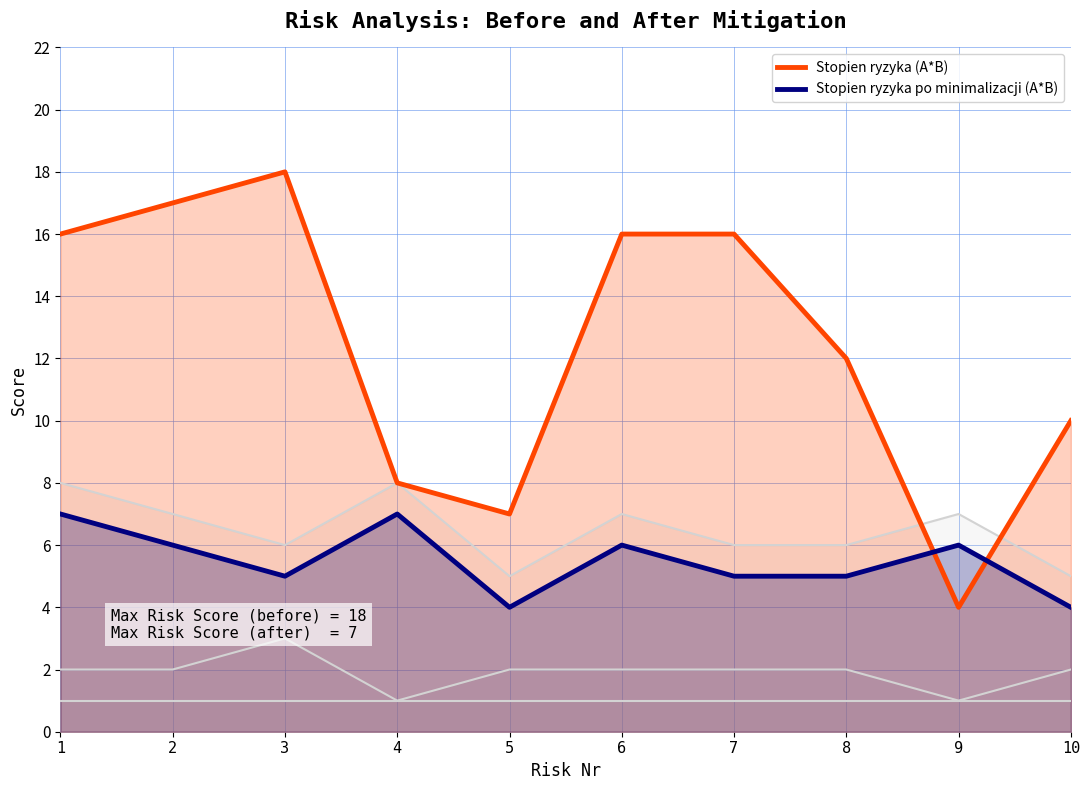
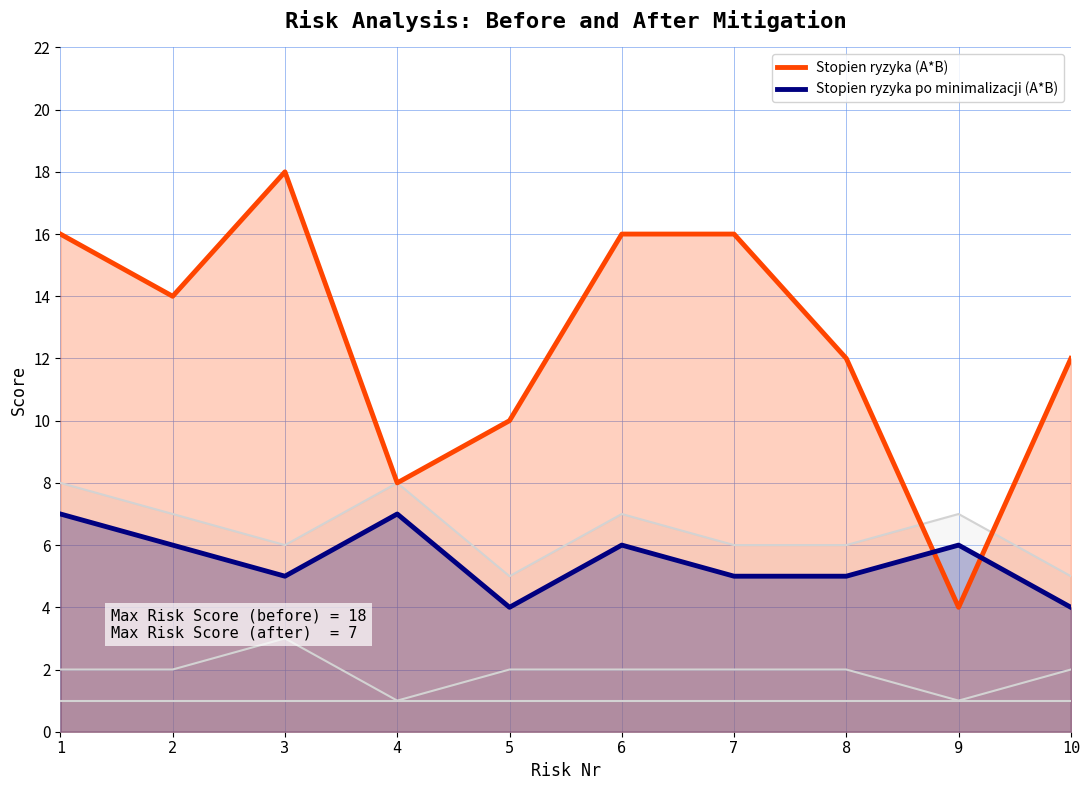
Stopien ryzyka (A*B), 2: 17 -> 14
Stopien ryzyka (A*B), 5: 7 -> 10
Stopien ryzyka (A*B), 10: 10 -> 12
